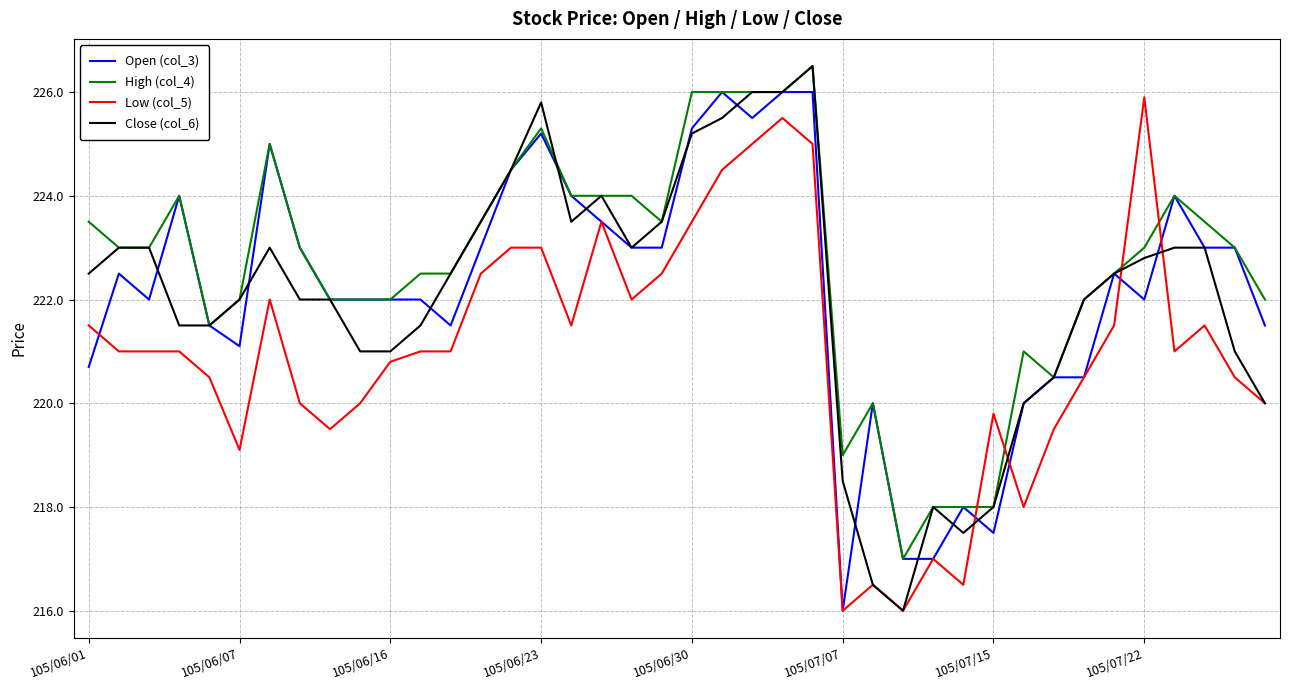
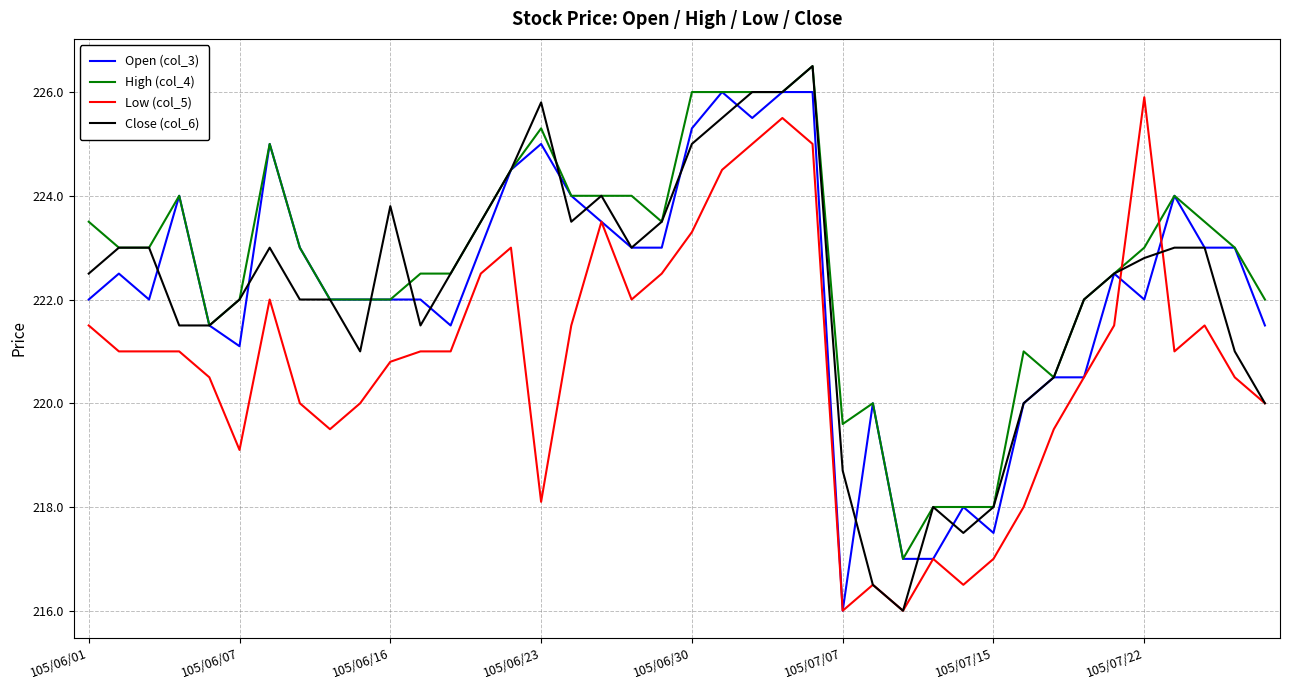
Open (col_3), 105/06/01: 220.7 -> 222.0
Close (col_6), 105/06/16: 221.0 -> 223.8
Open (col_3), 105/06/23: 225.2 -> 225.0
Low (col_5), 105/06/23: 223.0 -> 218.1
Low (col_5), 105/06/30: 223.5 -> 223.3
Close (col_6), 105/06/30: 225.2 -> 225.0
High (col_4), 105/07/07: 219.0 -> 219.6
Close (col_6), 105/07/07: 218.5 -> 218.7
Low (col_5), 105/07/15: 219.8 -> 217.0
